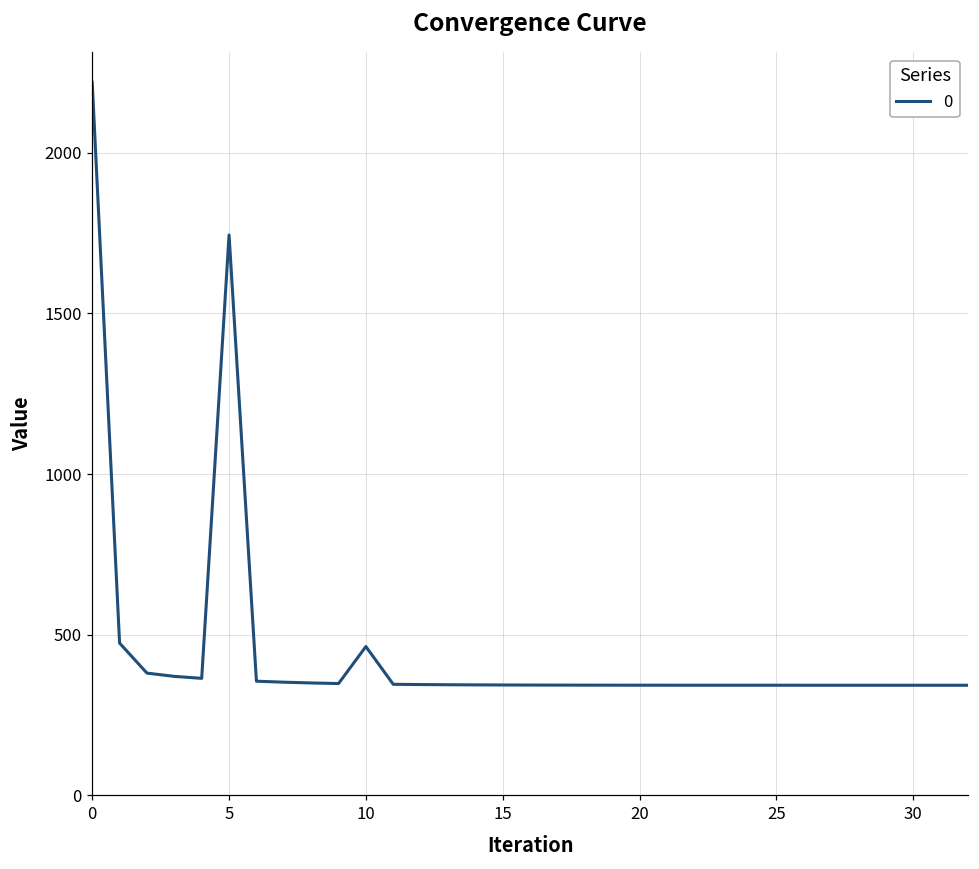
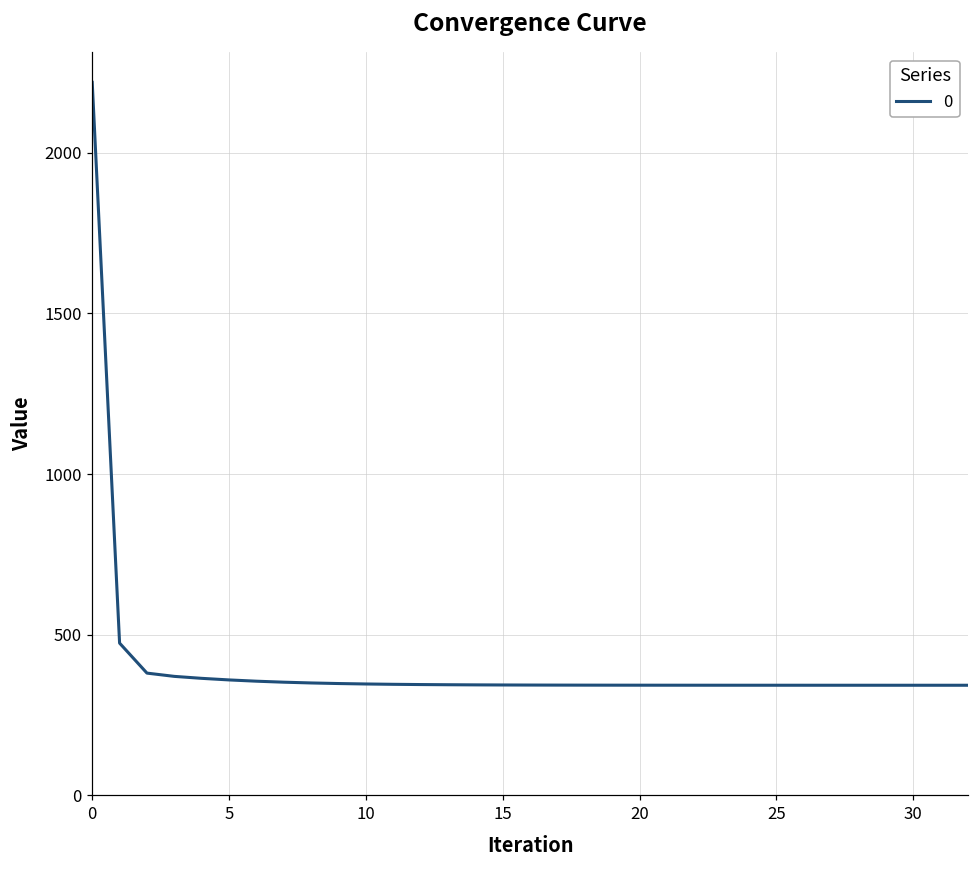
5: 1740 -> 360
10: 460 -> 350
